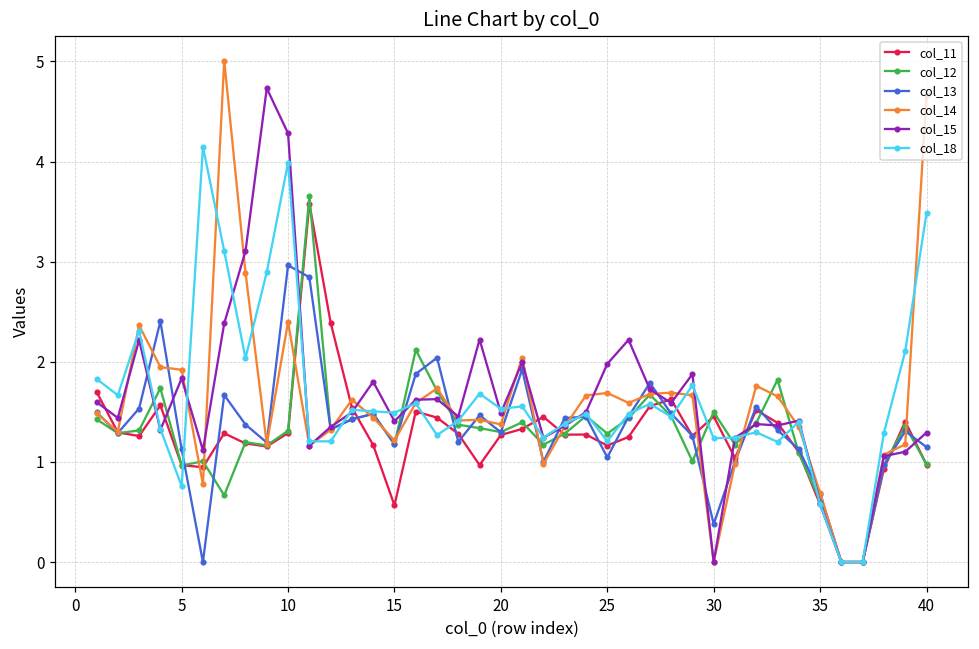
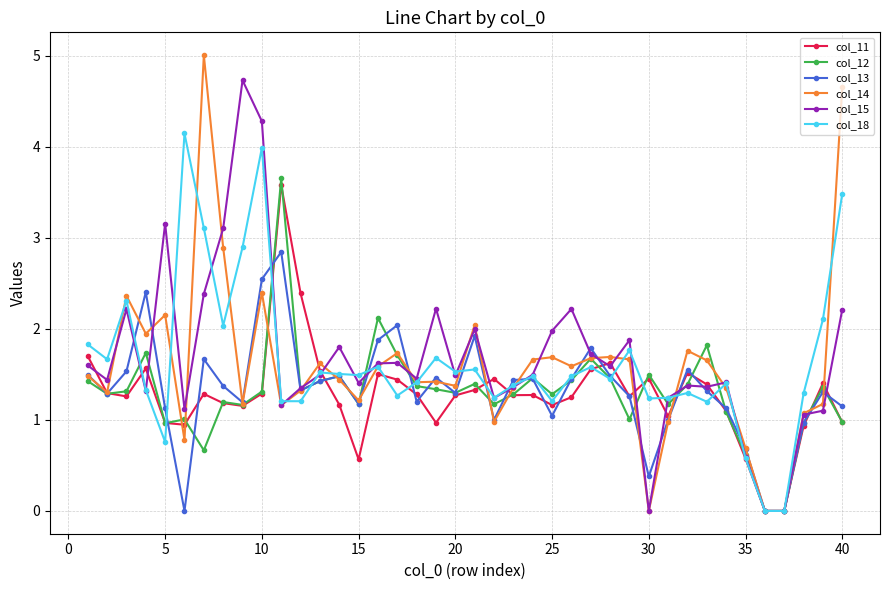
col_14, 5: 1.9 -> 2.2
col_15, 5: 1.8 -> 3.2
col_13, 10: 3.0 -> 2.5
col_15, 40: 1.3 -> 2.2
